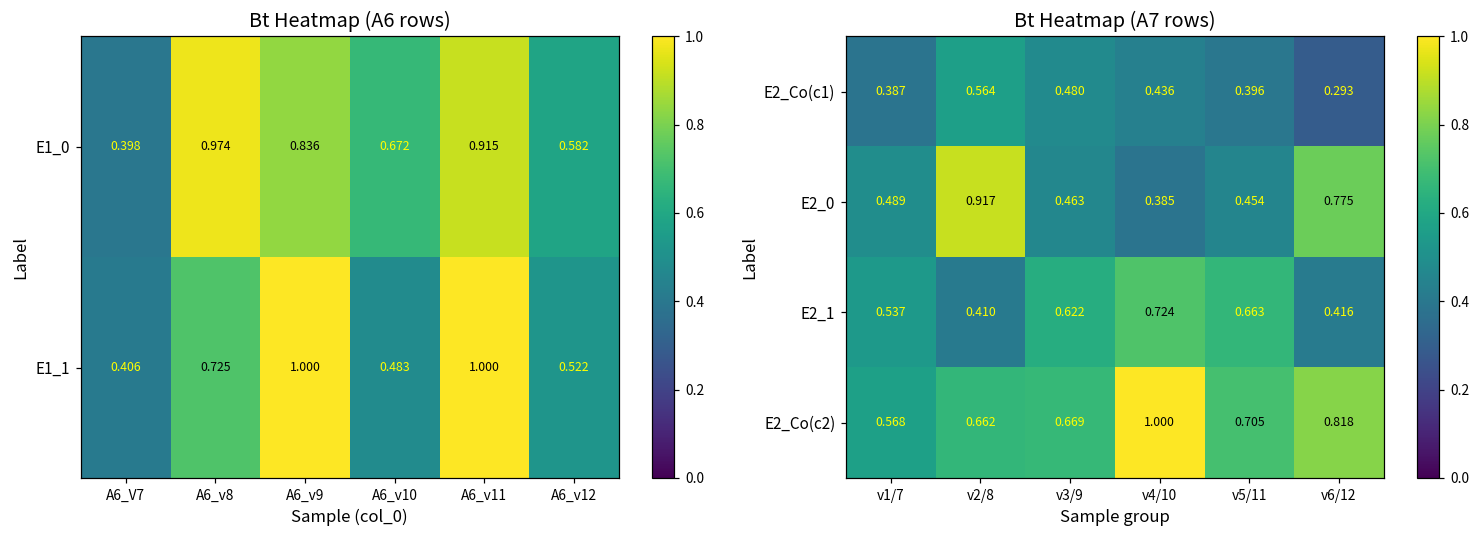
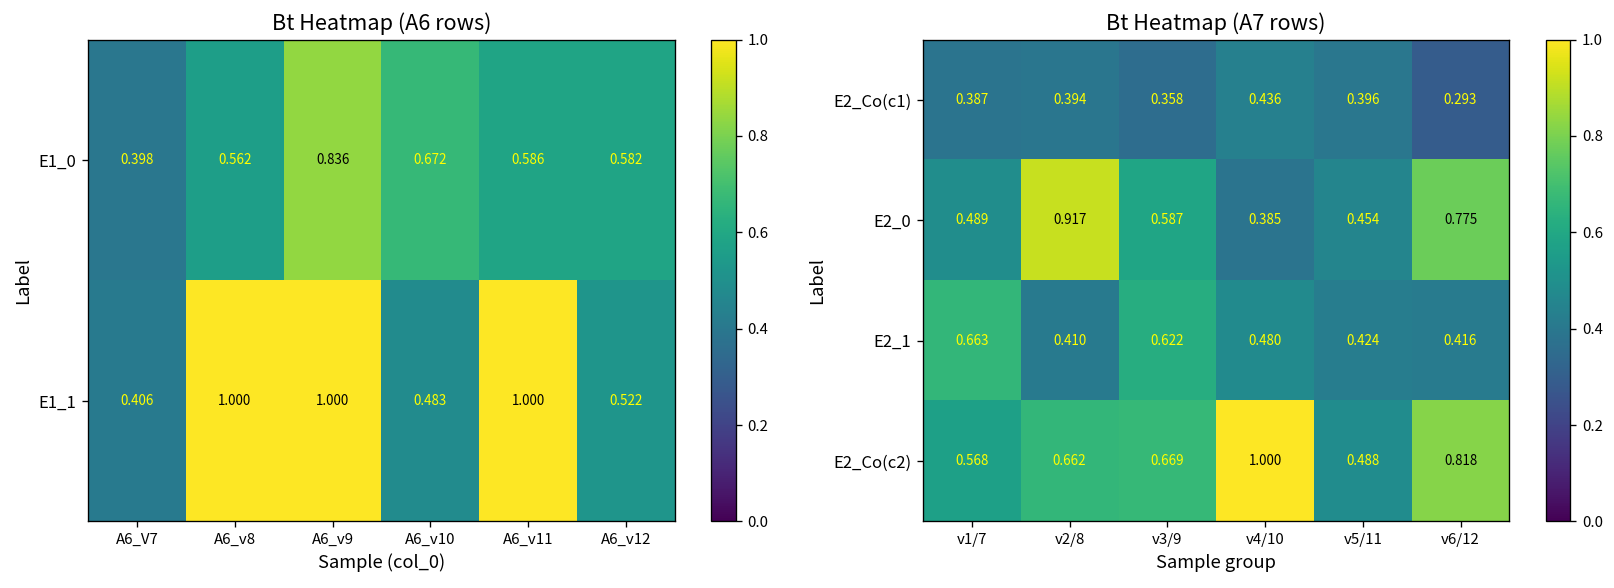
Bt Heatmap (A6 rows), E1_0, A6_v8: 0.974 -> 0.562
Bt Heatmap (A6 rows), E1_0, A6_v11: 0.915 -> 0.586
Bt Heatmap (A6 rows), E1_1, A6_v8: 0.725 -> 1.000
Bt Heatmap (A7 rows), E2_Co(c1), v2/8: 0.564 -> 0.394
Bt Heatmap (A7 rows), E2_Co(c1), v3/9: 0.480 -> 0.358
Bt Heatmap (A7 rows), E2_0, v3/9: 0.463 -> 0.587
Bt Heatmap (A7 rows), E2_1, v1/7: 0.537 -> 0.663
Bt Heatmap (A7 rows), E2_1, v4/10: 0.724 -> 0.480
Bt Heatmap (A7 rows), E2_1, v5/11: 0.663 -> 0.424
Bt Heatmap (A7 rows), E2_Co(c2), v5/11: 0.705 -> 0.488
